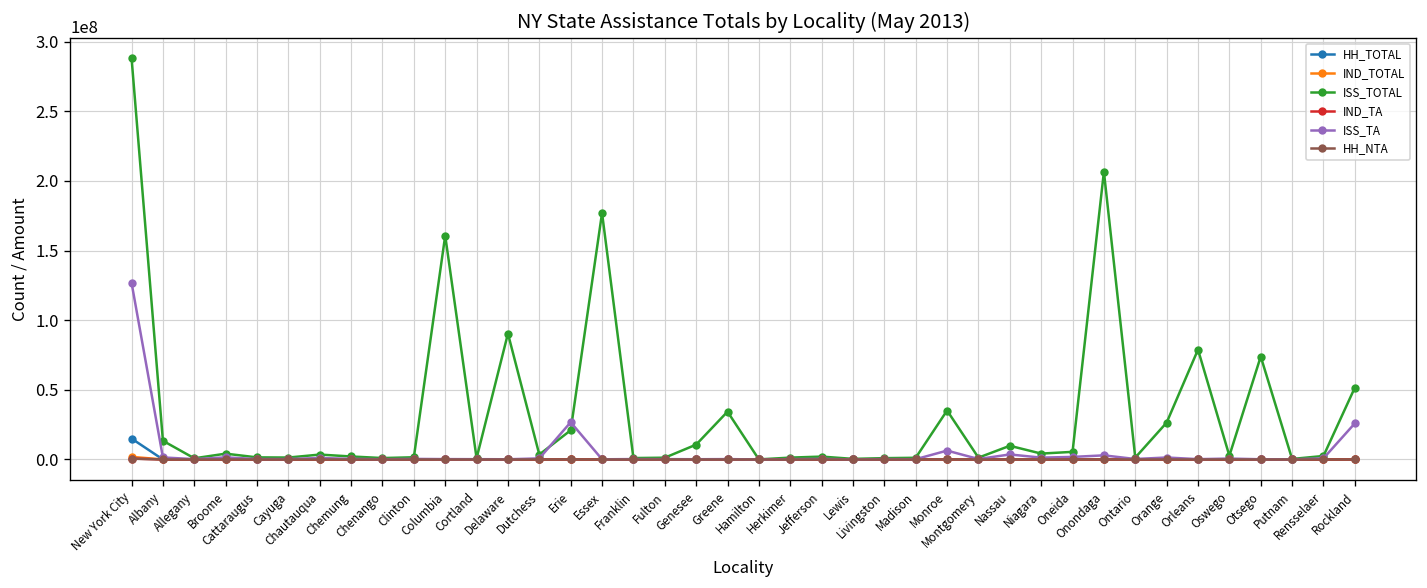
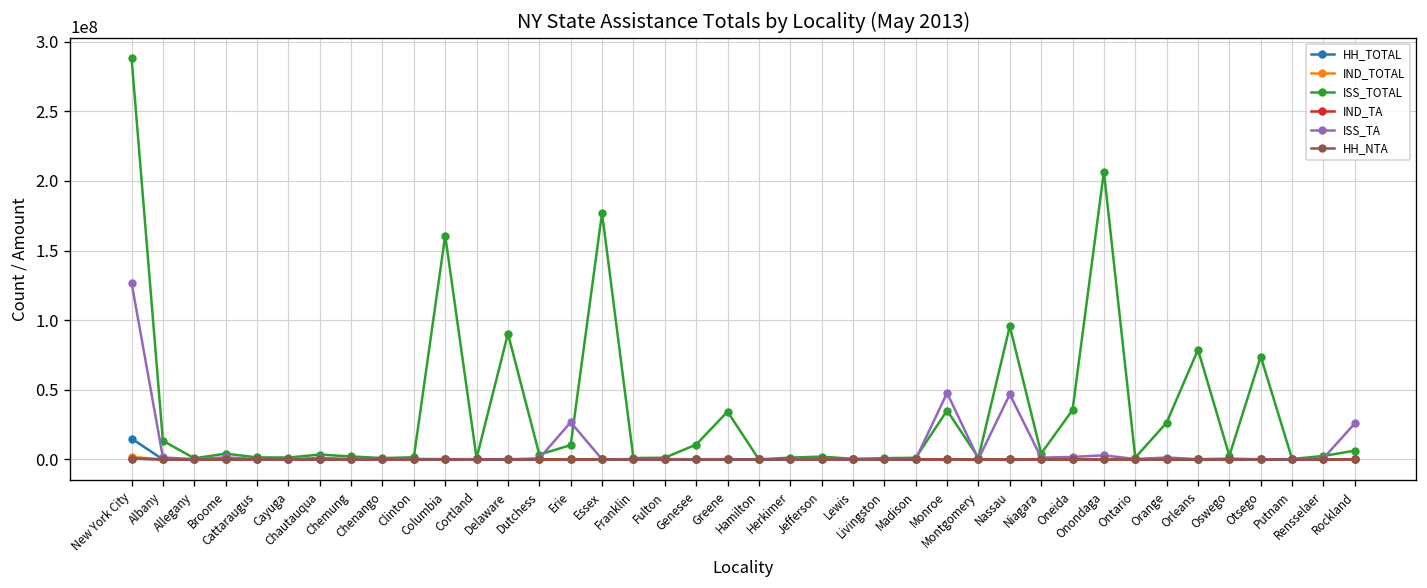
ISS_TOTAL, Erie: 21000000 -> 10000000
ISS_TA, Monroe: 6000000 -> 48000000
ISS_TOTAL, Nassau: 10000000 -> 96000000
ISS_TA, Nassau: 4000000 -> 47000000
ISS_TOTAL, Oneida: 5000000 -> 36000000
ISS_TOTAL, Rockland: 52000000 -> 6000000
